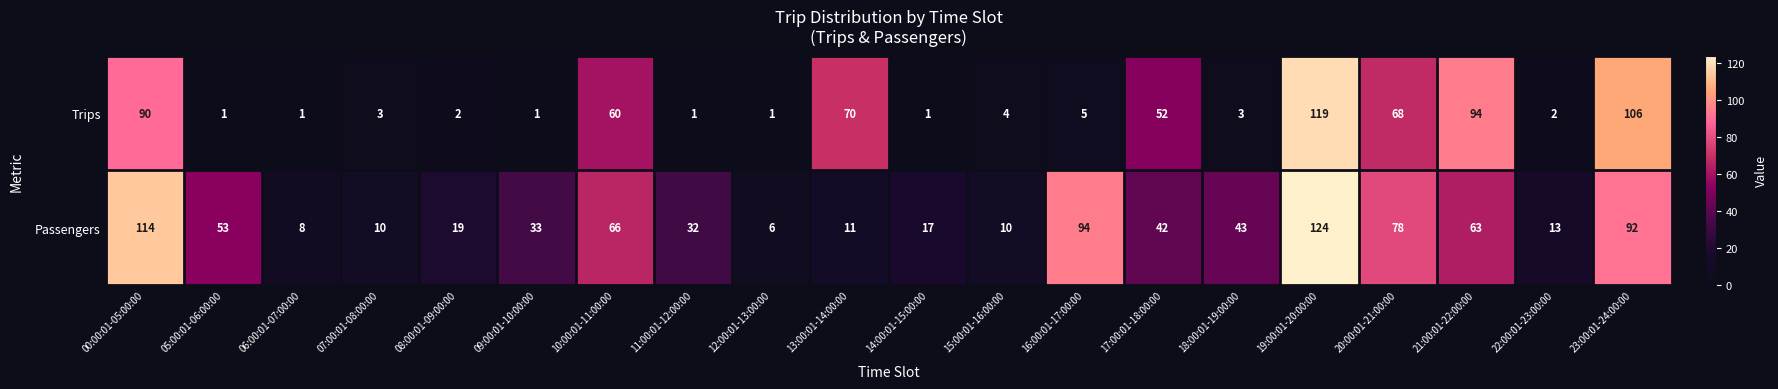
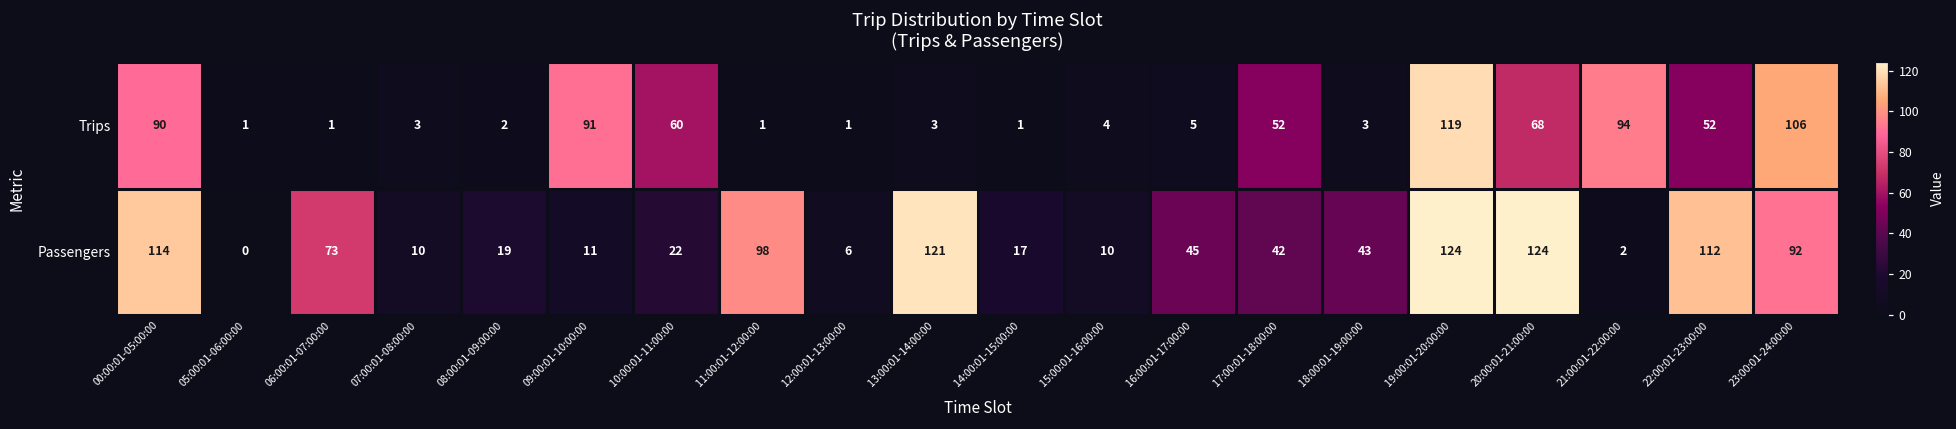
Trips, 09:00:01-10:00:00: 1 -> 91
Trips, 13:00:01-14:00:00: 70 -> 3
Trips, 22:00:01-23:00:00: 2 -> 52
Passengers, 05:00:01-06:00:00: 53 -> 0
Passengers, 06:00:01-07:00:00: 8 -> 73
Passengers, 09:00:01-10:00:00: 33 -> 11
Passengers, 10:00:01-11:00:00: 66 -> 22
Passengers, 11:00:01-12:00:00: 32 -> 98
Passengers, 13:00:01-14:00:00: 11 -> 121
Passengers, 16:00:01-17:00:00: 94 -> 45
Passengers, 20:00:01-21:00:00: 78 -> 124
Passengers, 21:00:01-22:00:00: 63 -> 2
Passengers, 22:00:01-23:00:00: 13 -> 112
